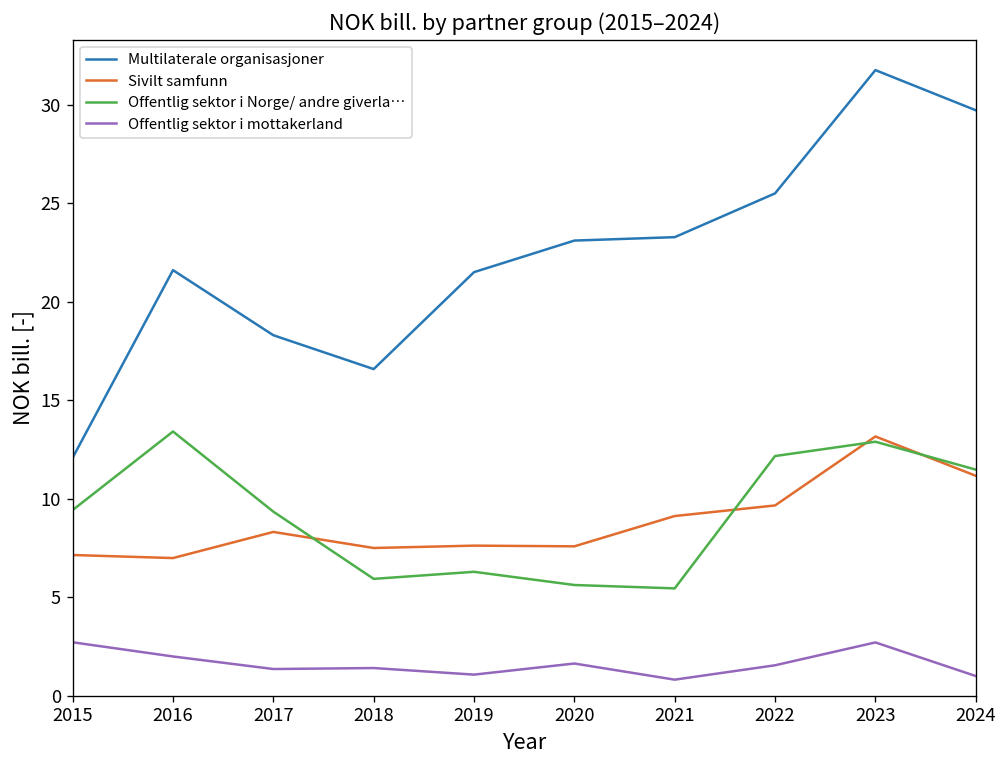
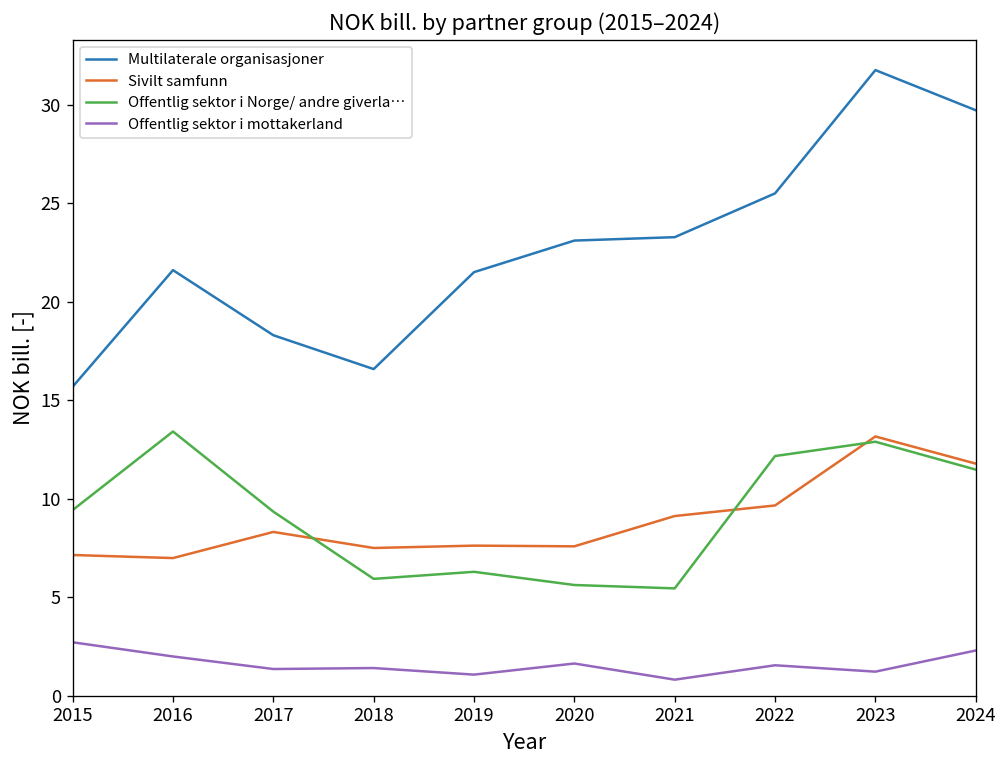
Multilaterale organisasjoner, 2015: 12.1 -> 15.7
Offentlig sektor i mottakerland, 2023: 2.7 -> 1.2
Sivilt samfunn, 2024: 11.2 -> 11.8
Offentlig sektor i mottakerland, 2024: 1.0 -> 2.3
